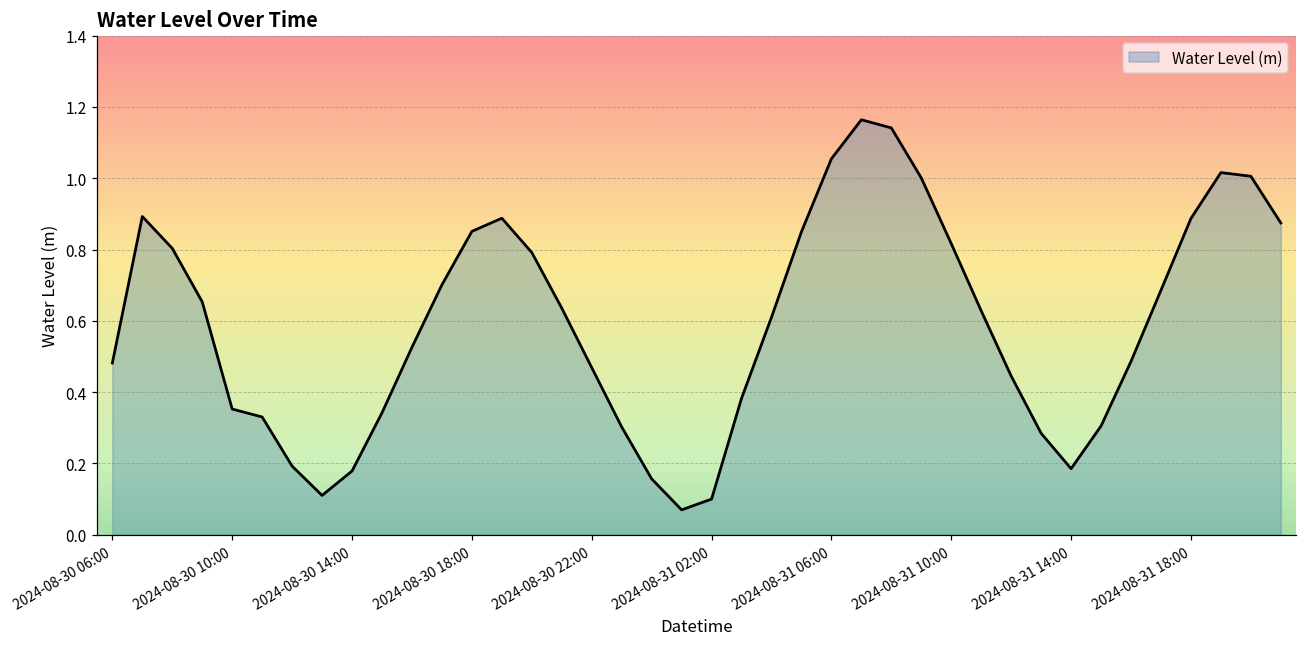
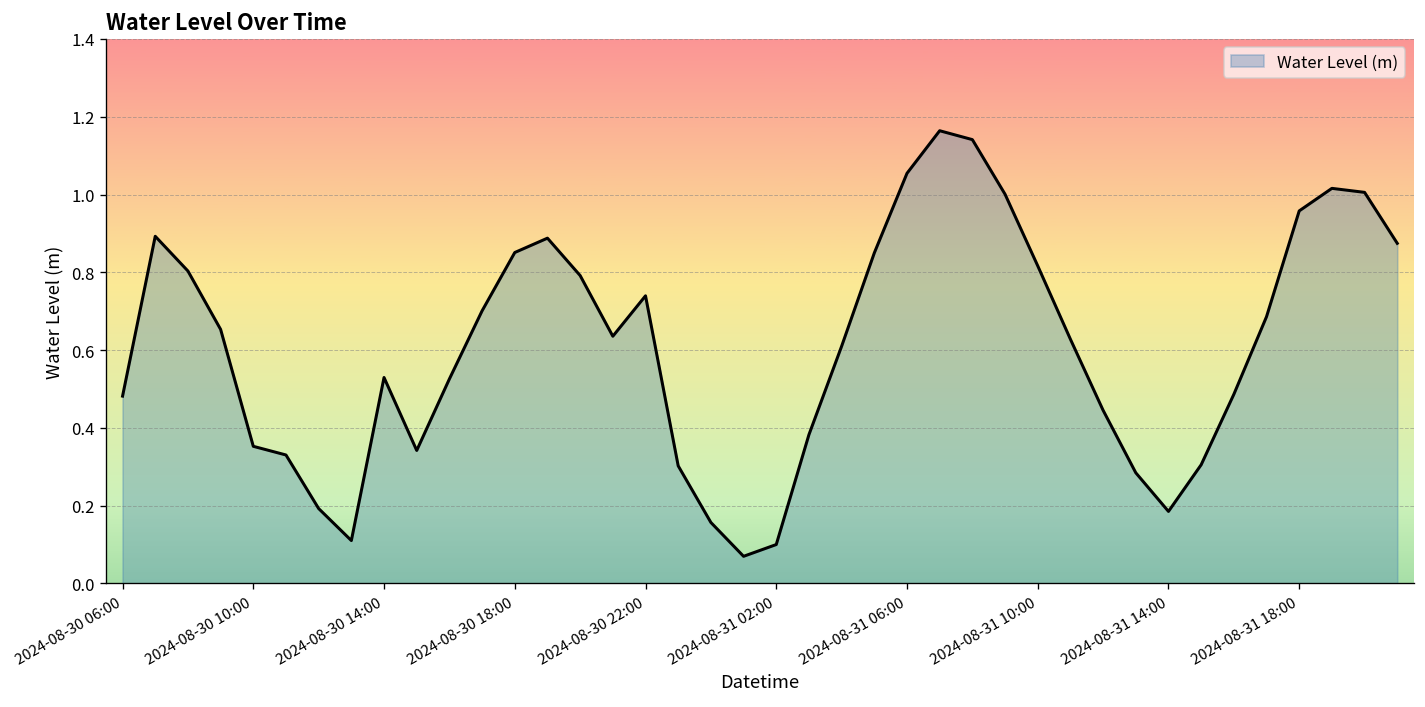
2024-08-30 14:00: 0.18 -> 0.53
2024-08-30 22:00: 0.47 -> 0.74
2024-08-31 18:00: 0.89 -> 0.96
